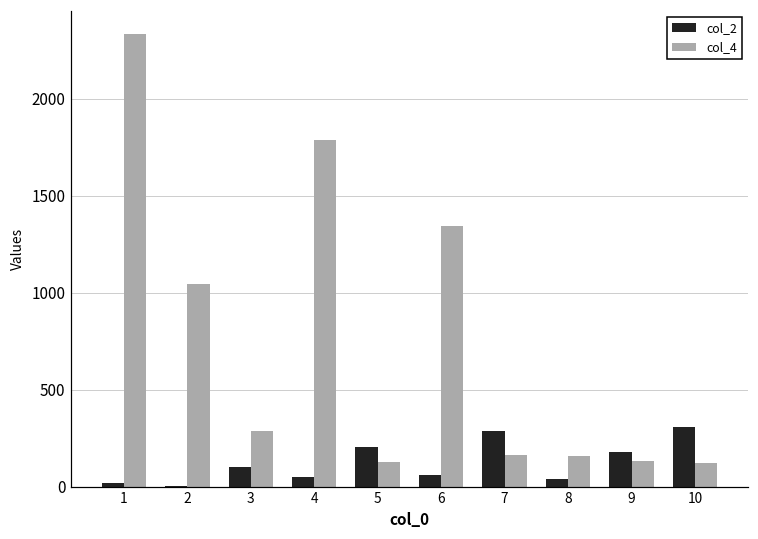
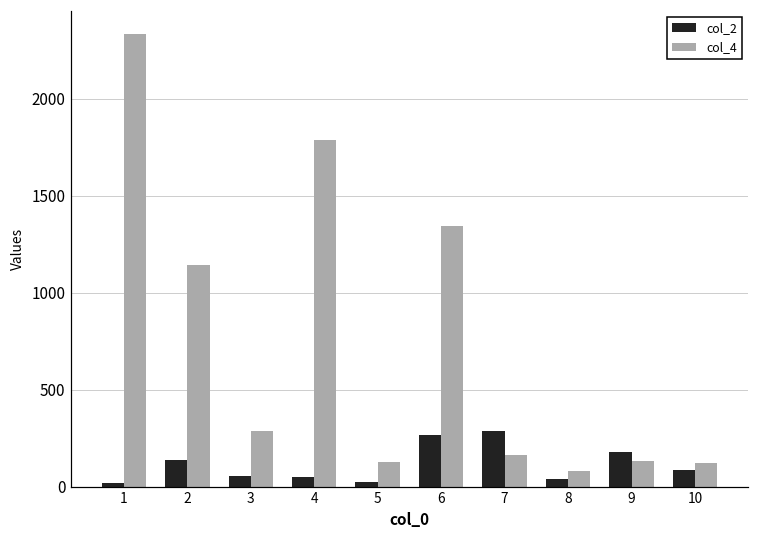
col_2, 2: 10 -> 140
col_4, 2: 1050 -> 1140
col_2, 3: 100 -> 60
col_2, 5: 210 -> 20
col_2, 6: 60 -> 270
col_4, 8: 160 -> 80
col_2, 10: 310 -> 90
